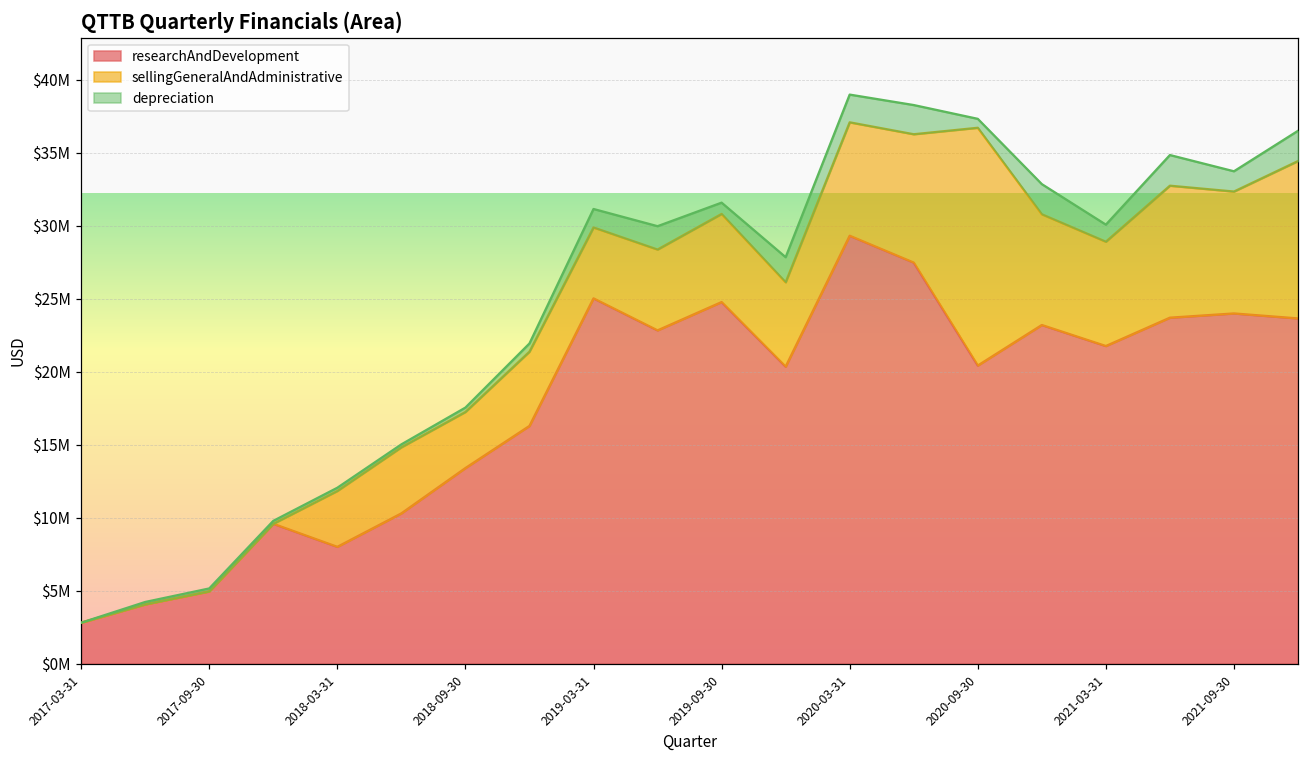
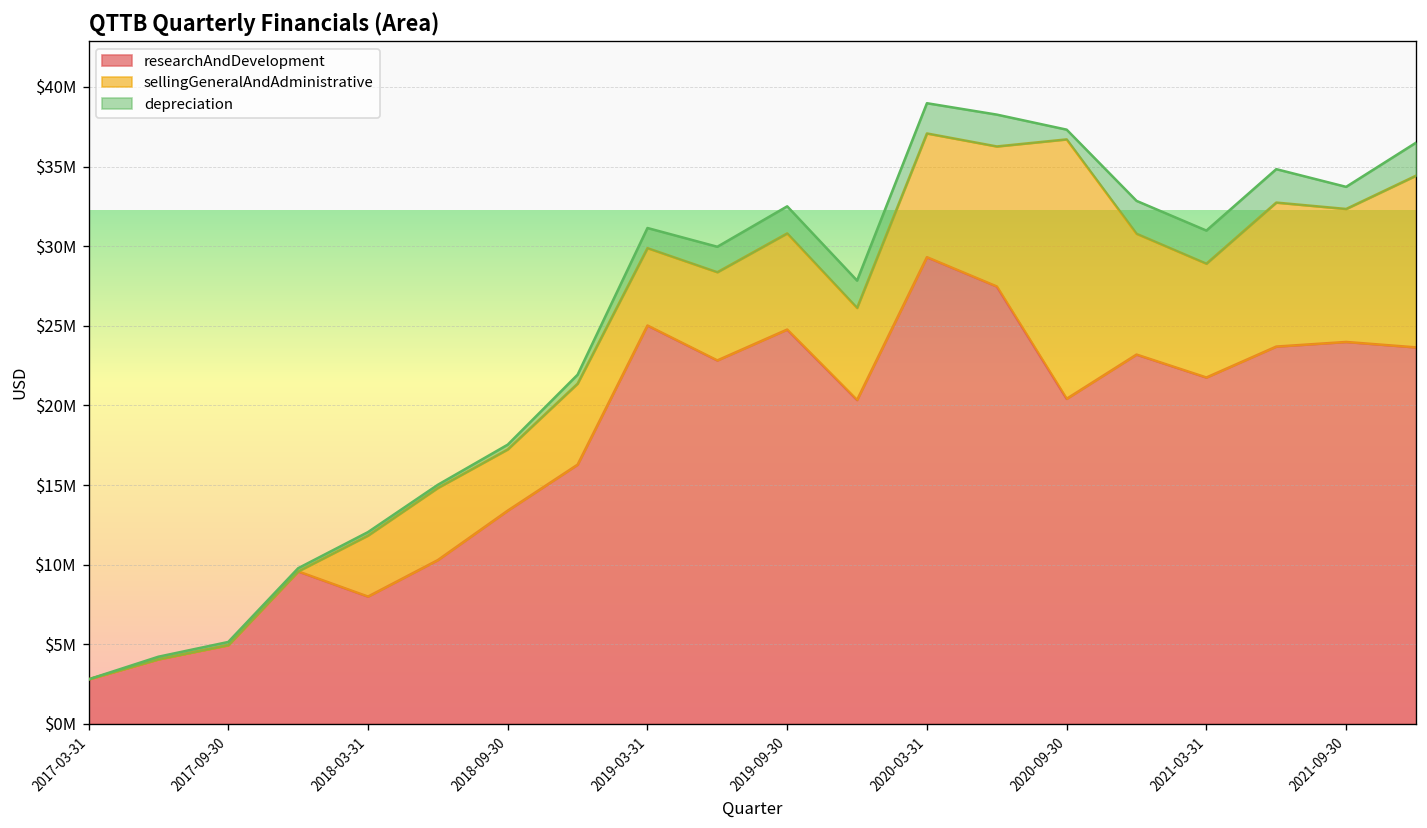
depreciation, 2019-09-30: $800000 -> $1700000
depreciation, 2021-03-31: $1200000 -> $2100000
